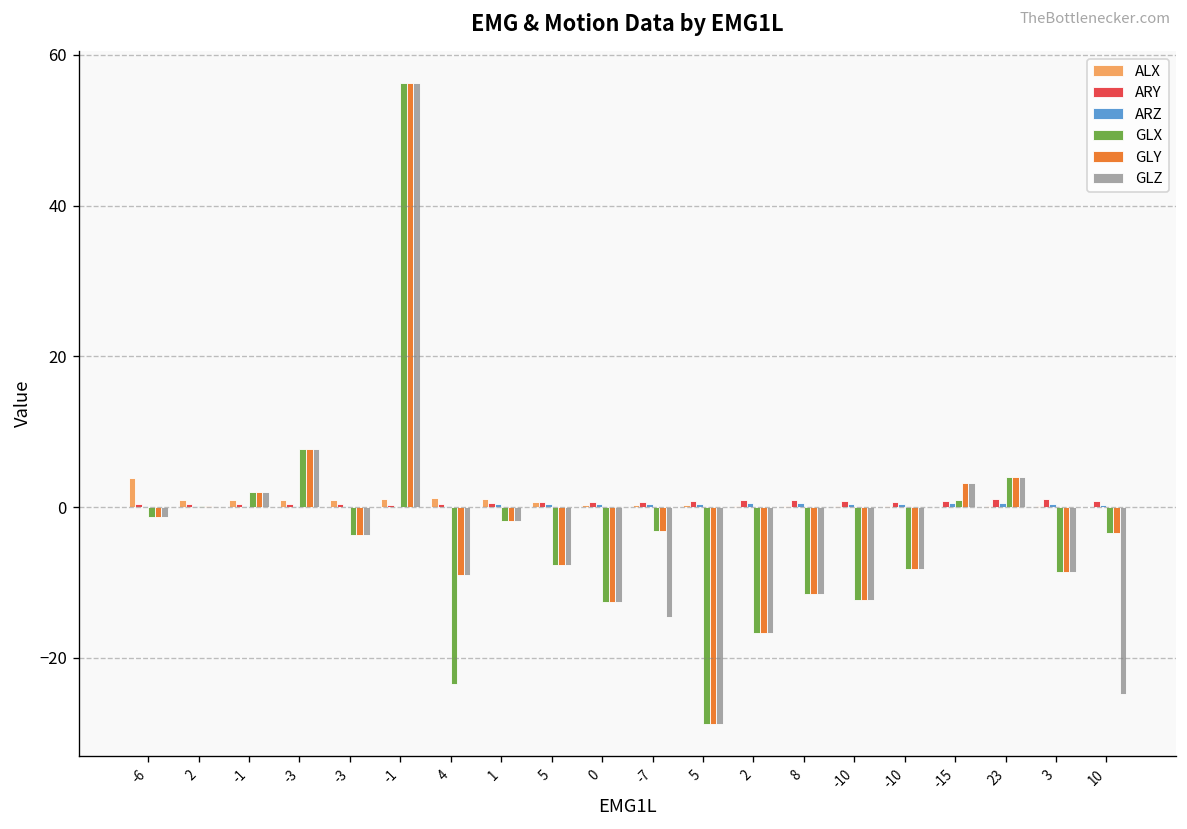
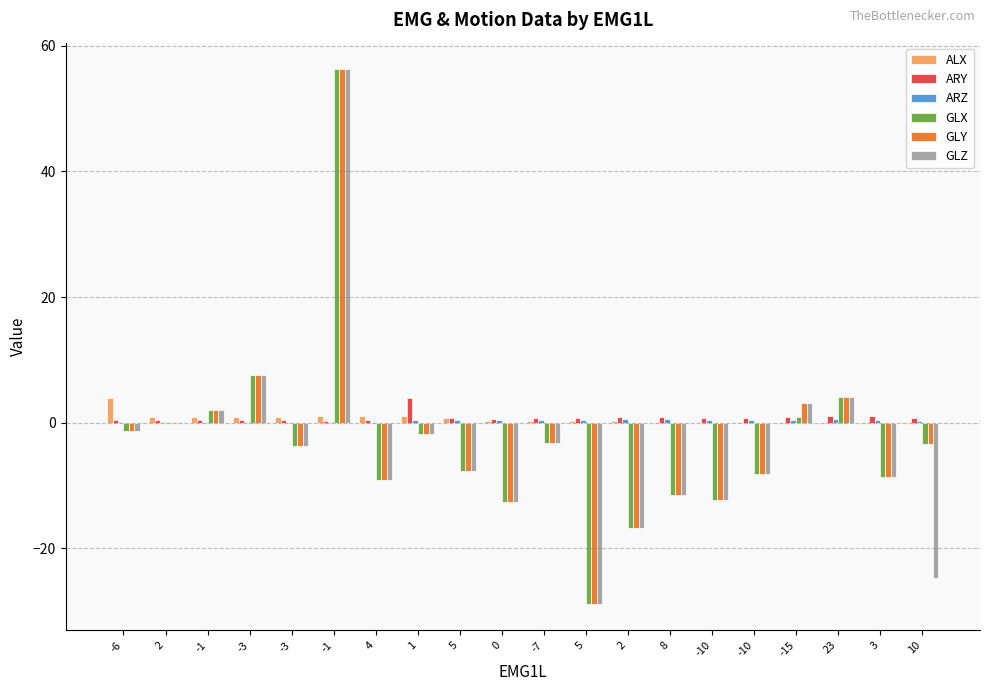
GLX, 4: -23 -> -9
ARY, 1: 1 -> 4
GLZ, -7: -15 -> -3
